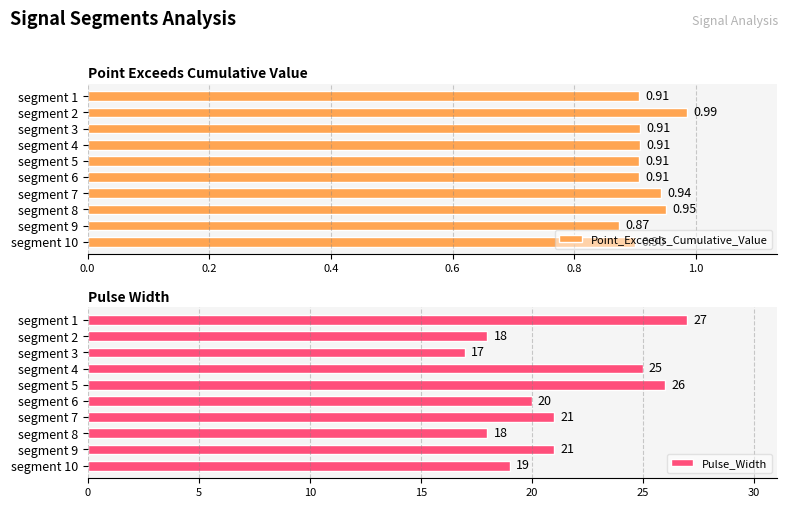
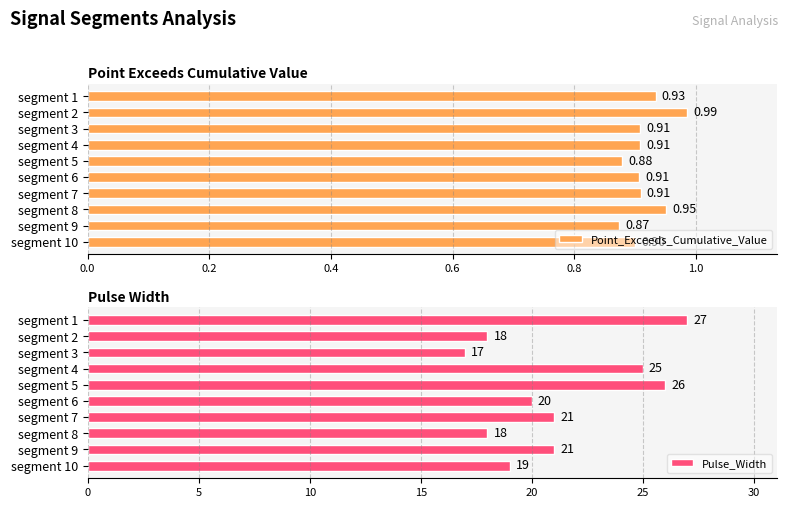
Point Exceeds Cumulative Value, segment 1: 0.91 -> 0.93
Point Exceeds Cumulative Value, segment 5: 0.91 -> 0.88
Point Exceeds Cumulative Value, segment 7: 0.94 -> 0.91
